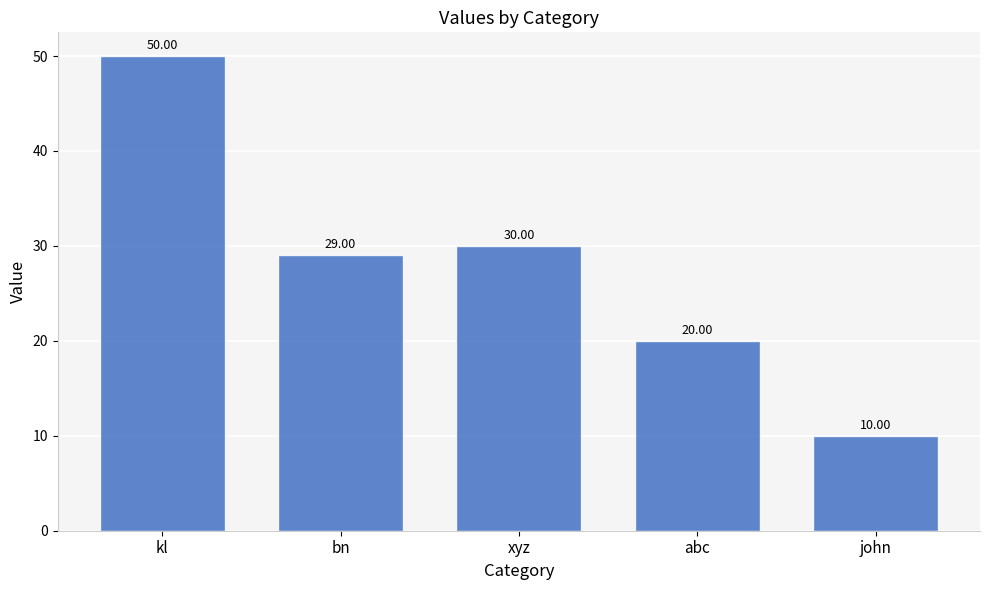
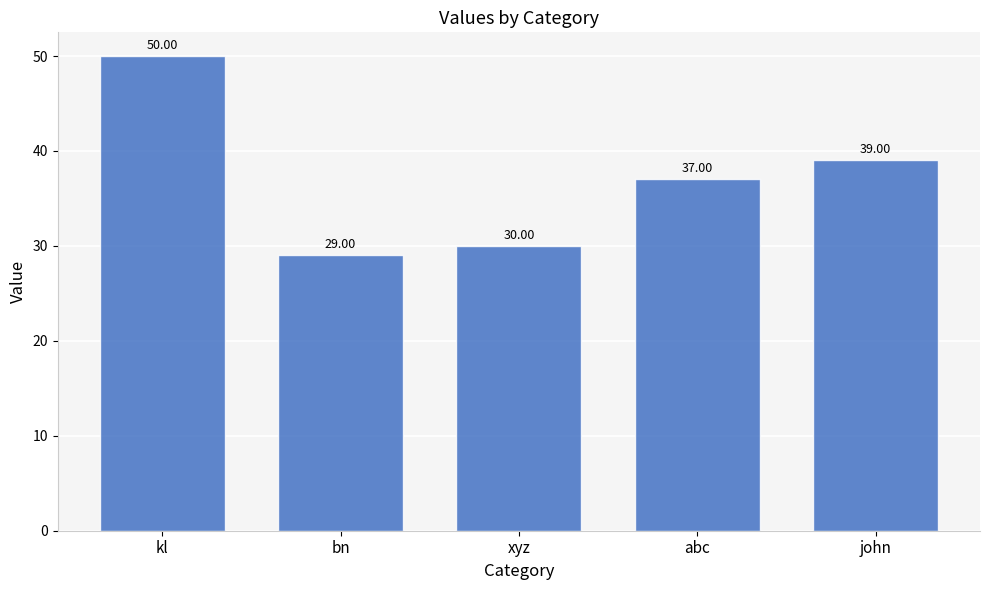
abc: 20.00 -> 37.00
john: 10.00 -> 39.00
